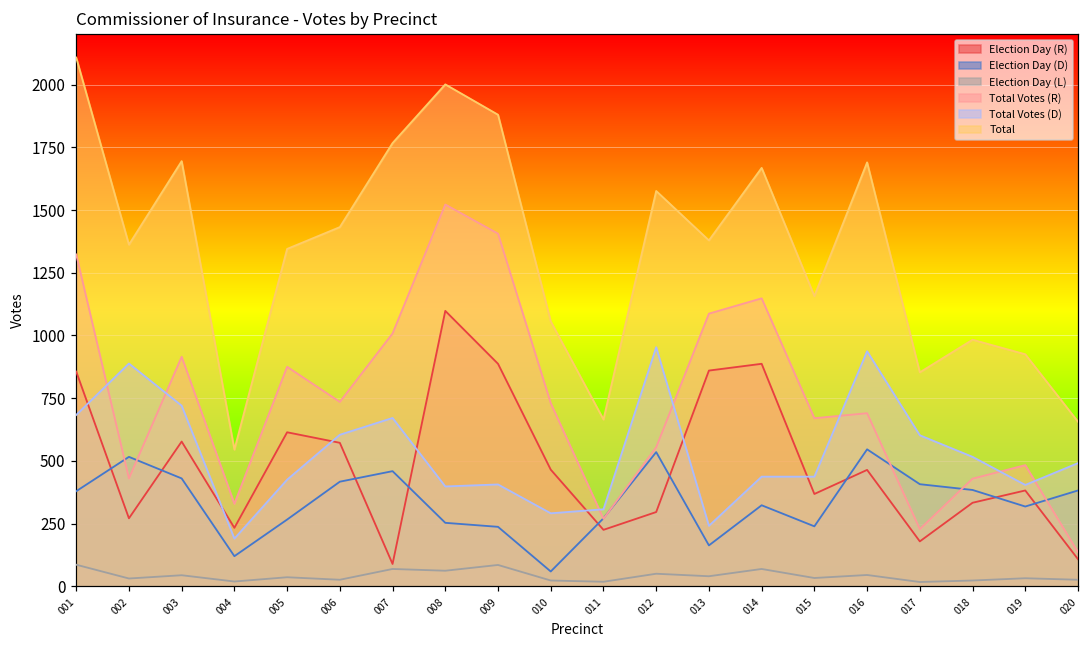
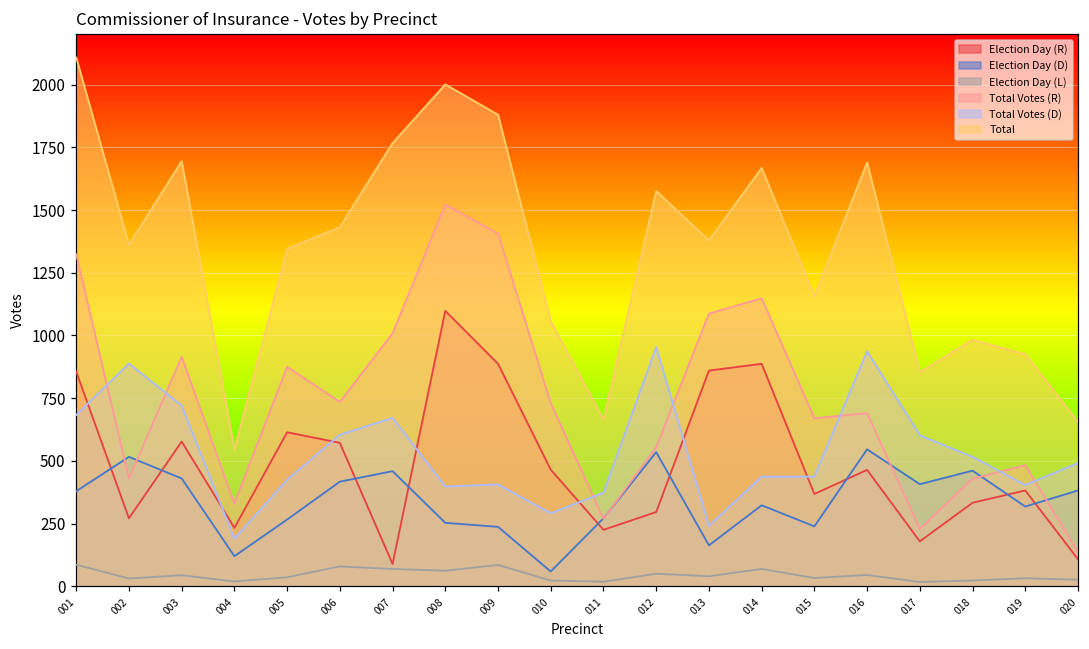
Election Day (L), 006: 30 -> 80
Total Votes (D), 011: 310 -> 370
Election Day (D), 018: 380 -> 460
